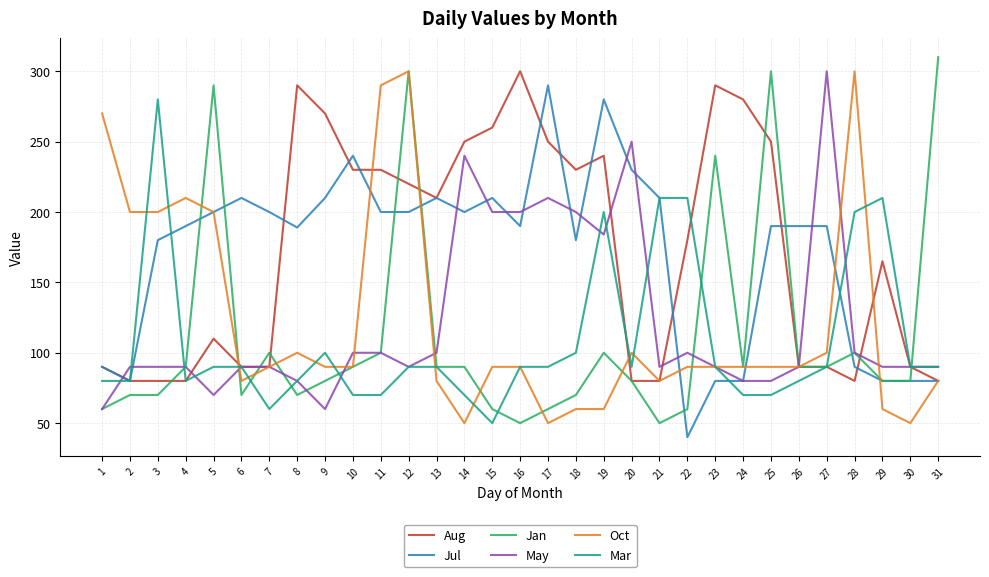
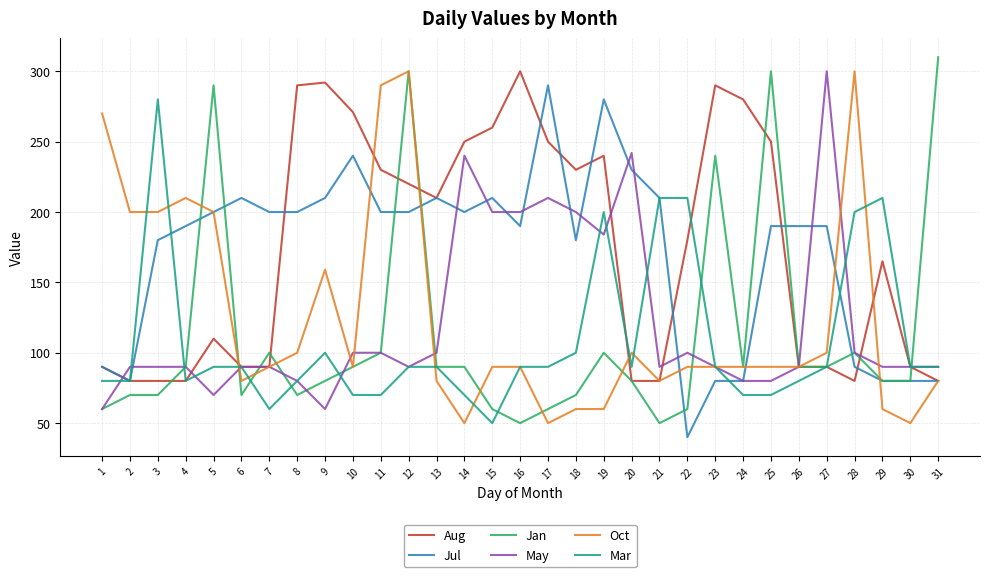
Jul, 8: 189 -> 200
Aug, 9: 270 -> 292
Oct, 9: 90 -> 159
Aug, 10: 230 -> 271
May, 20: 250 -> 242
